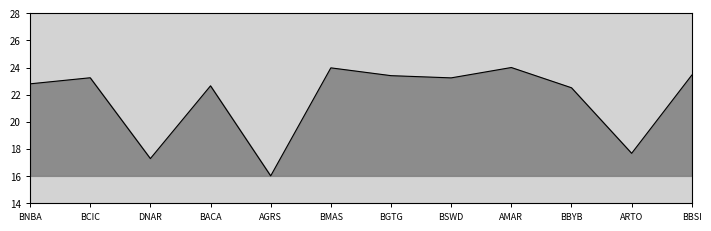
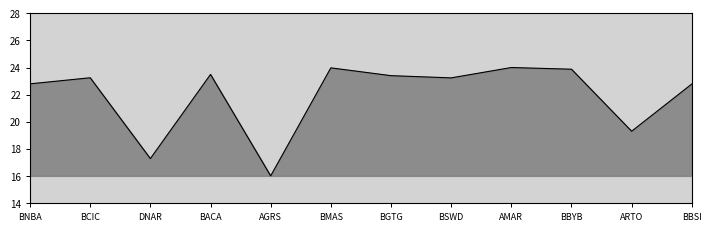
BACA: 22.6 -> 23.5
BBYB: 22.5 -> 23.9
ARTO: 17.7 -> 19.3
BBSI: 23.4 -> 22.8
